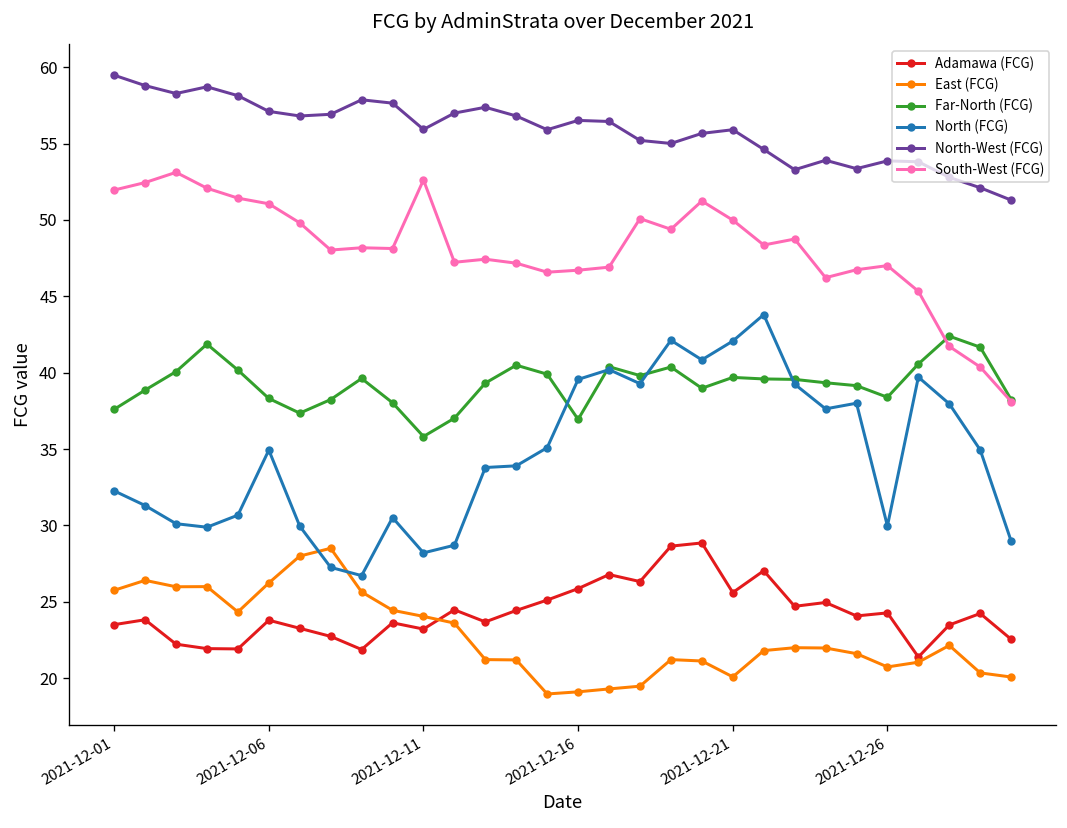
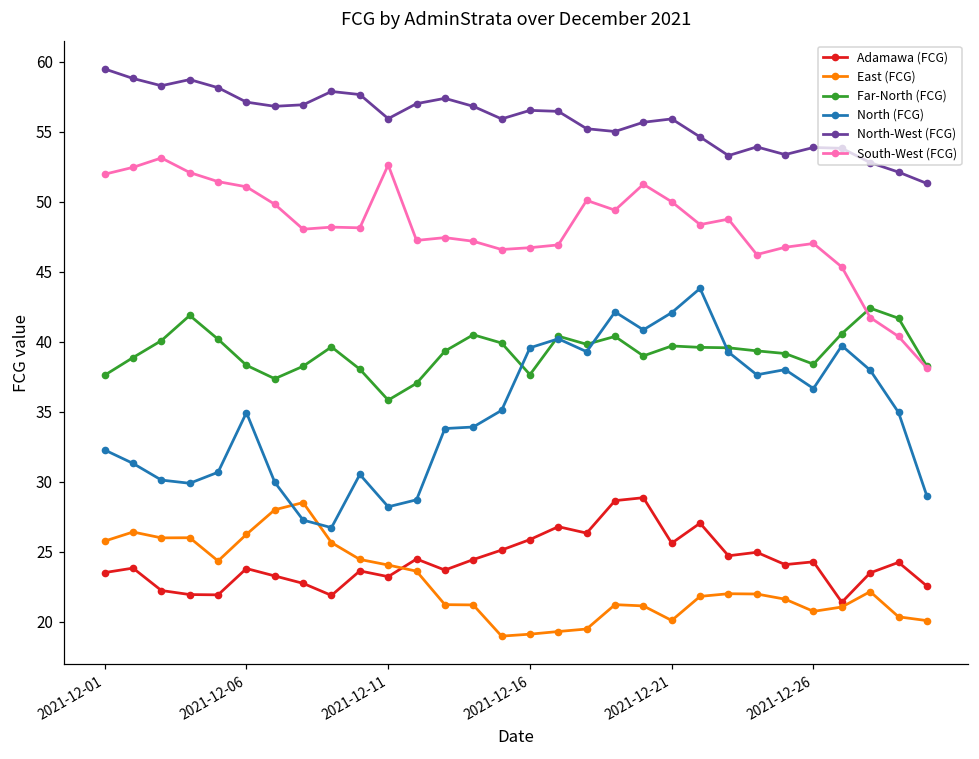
Far-North (FCG), 2021-12-16: 36.9 -> 37.6
North (FCG), 2021-12-26: 30.0 -> 36.7
